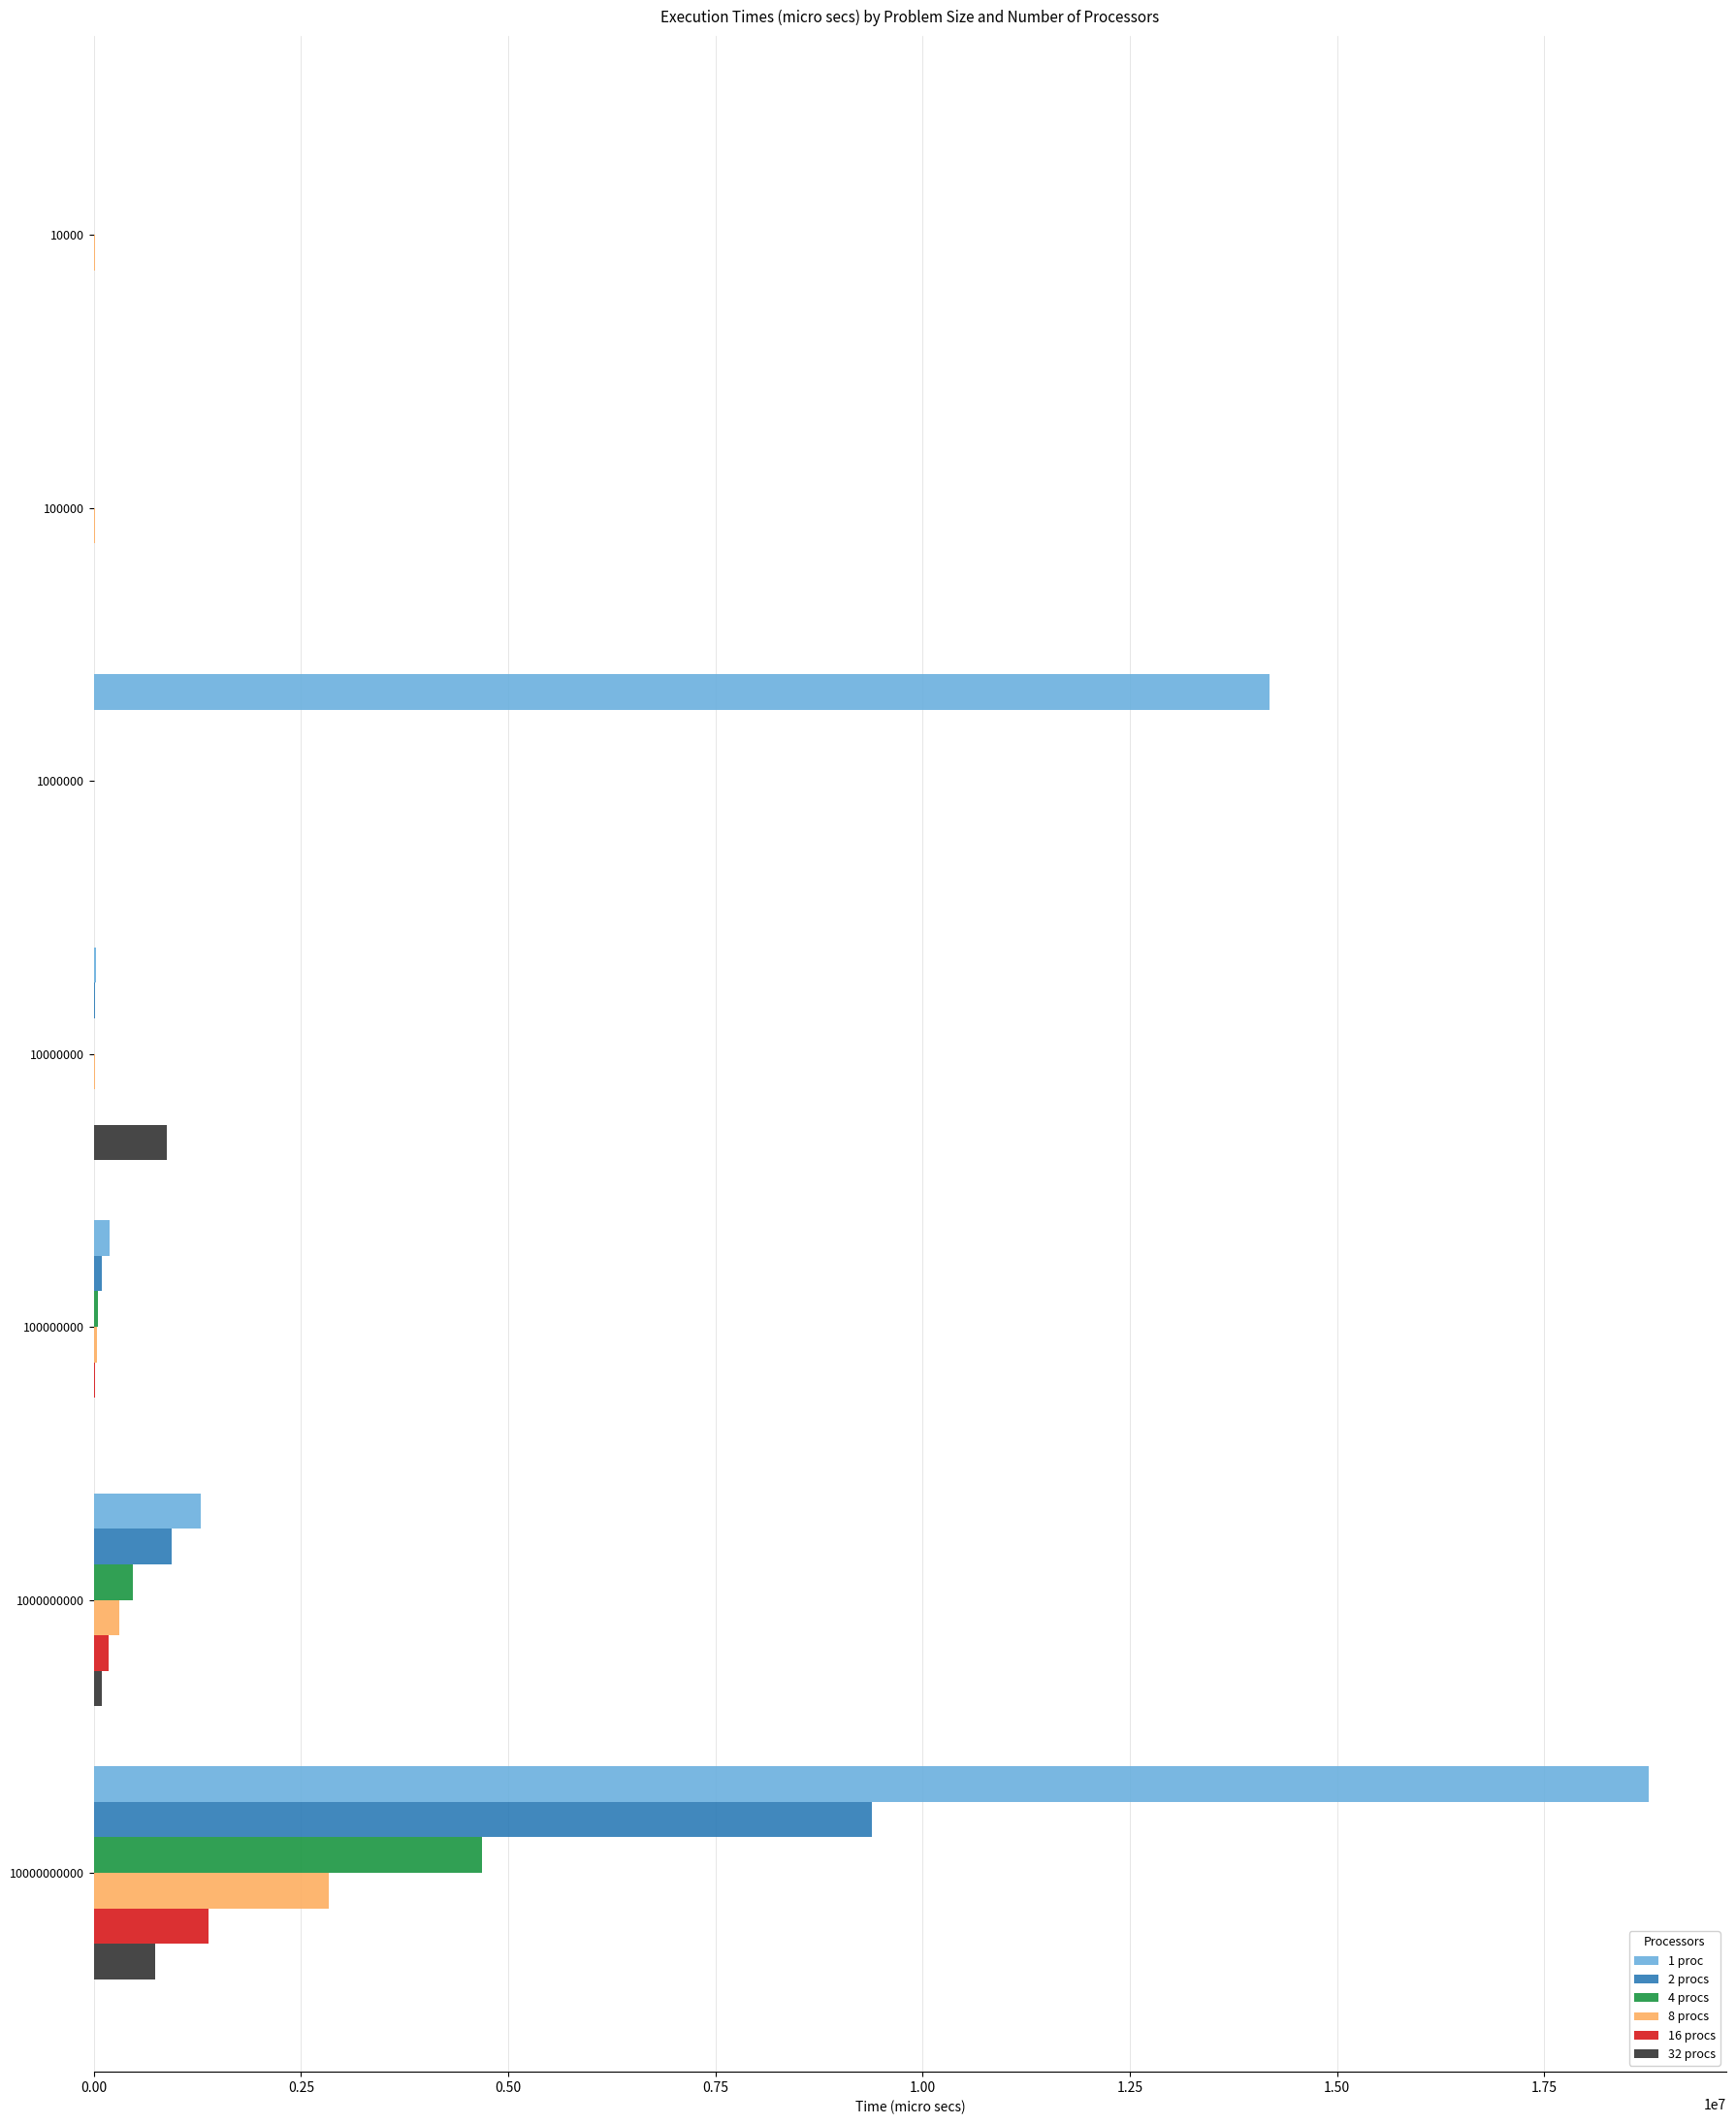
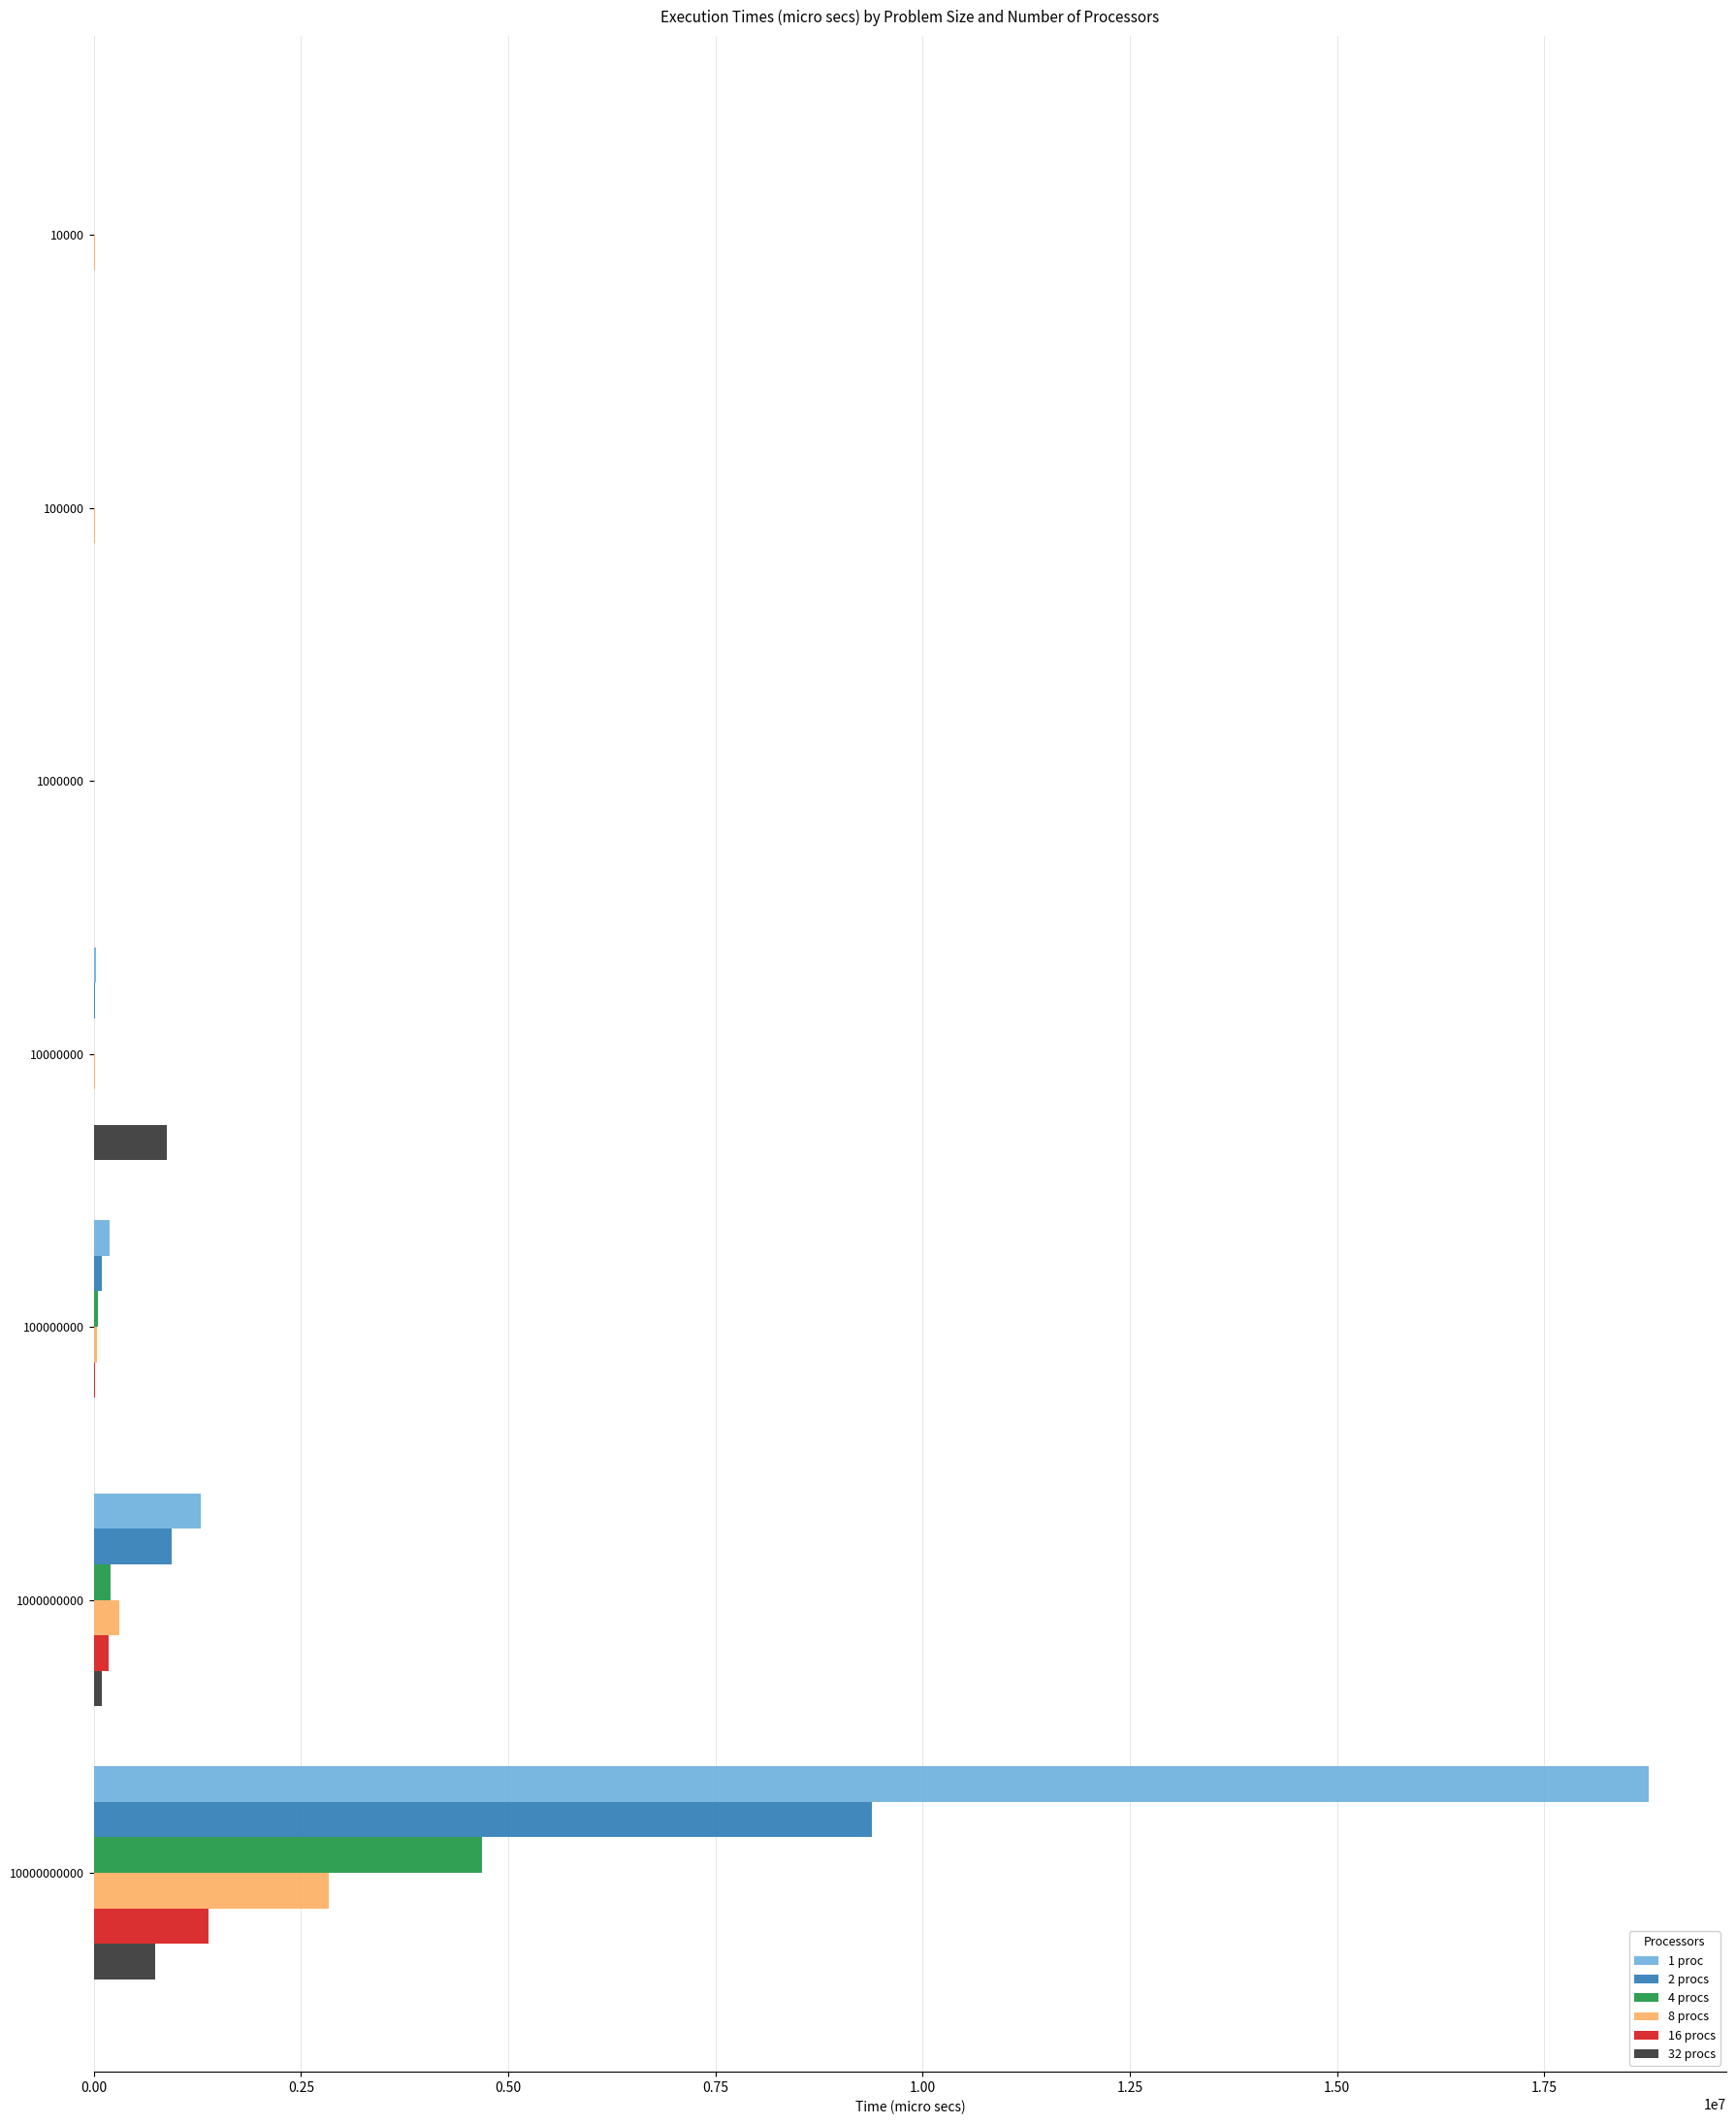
1 proc, 1000000: 14200000 -> 0
4 procs, 1000000000: 500000 -> 200000
